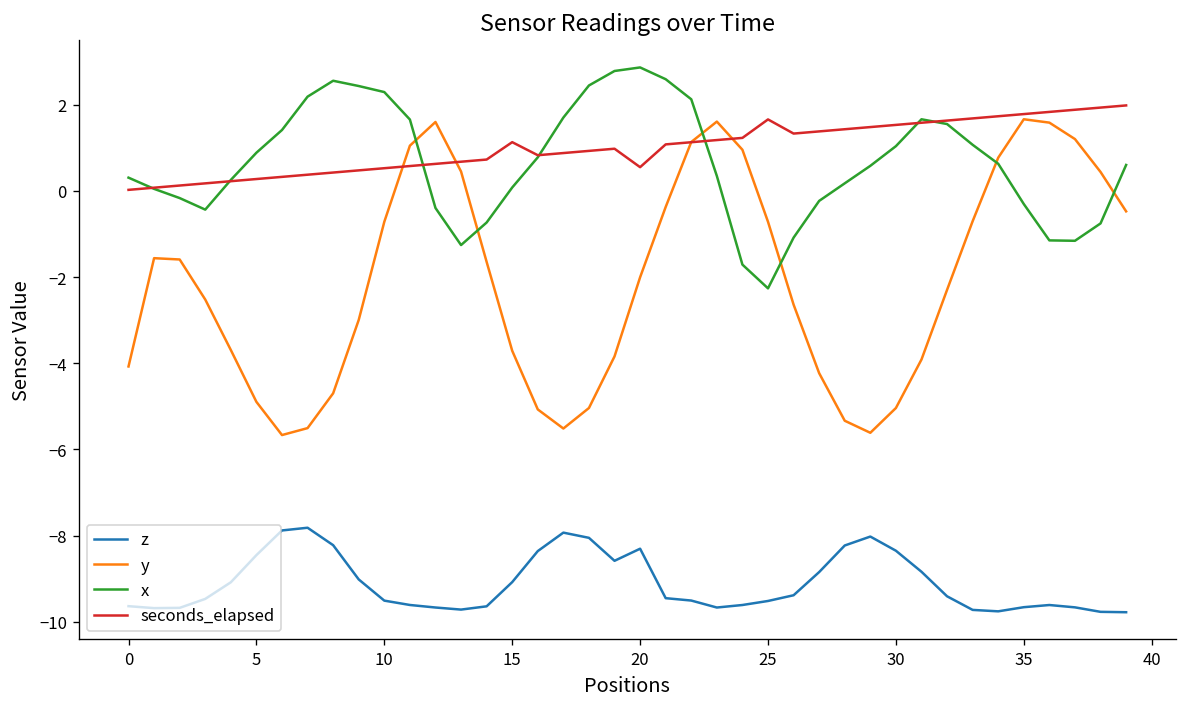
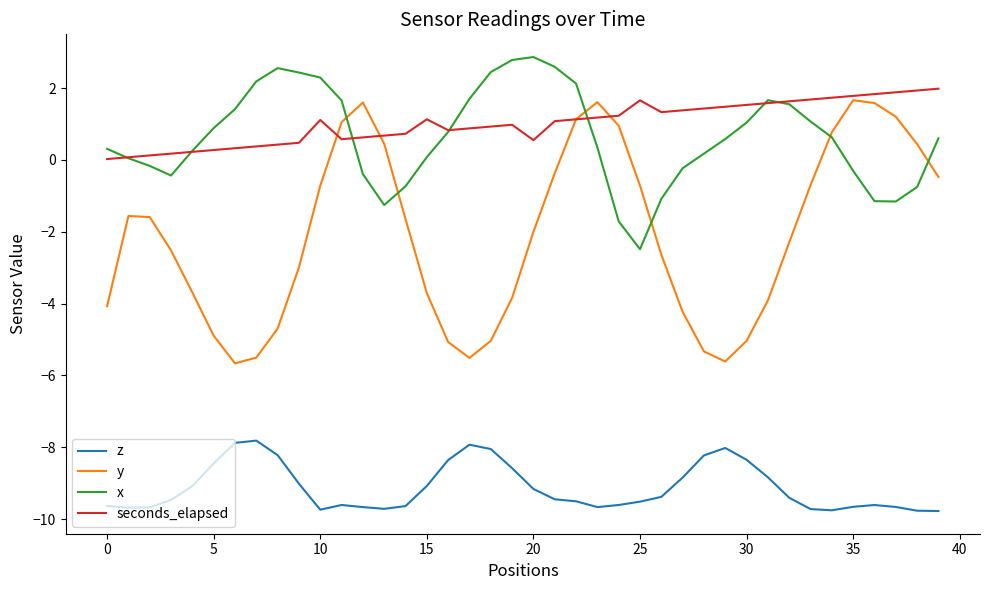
z, 10: -9.5 -> -9.7
seconds_elapsed, 10: 0.5 -> 1.1
z, 20: -8.3 -> -9.2
x, 25: -2.3 -> -2.5
